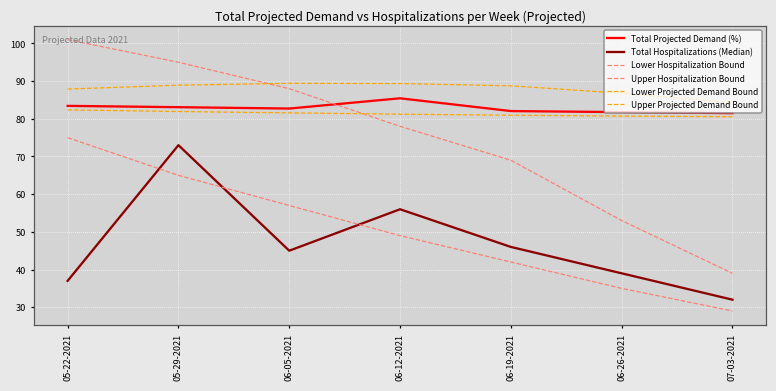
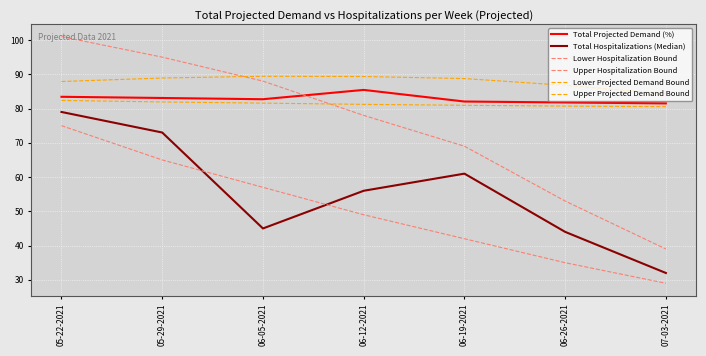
Total Hospitalizations (Median), 05-22-2021: 37 -> 79
Total Hospitalizations (Median), 06-19-2021: 46 -> 61
Total Hospitalizations (Median), 06-26-2021: 39 -> 44
